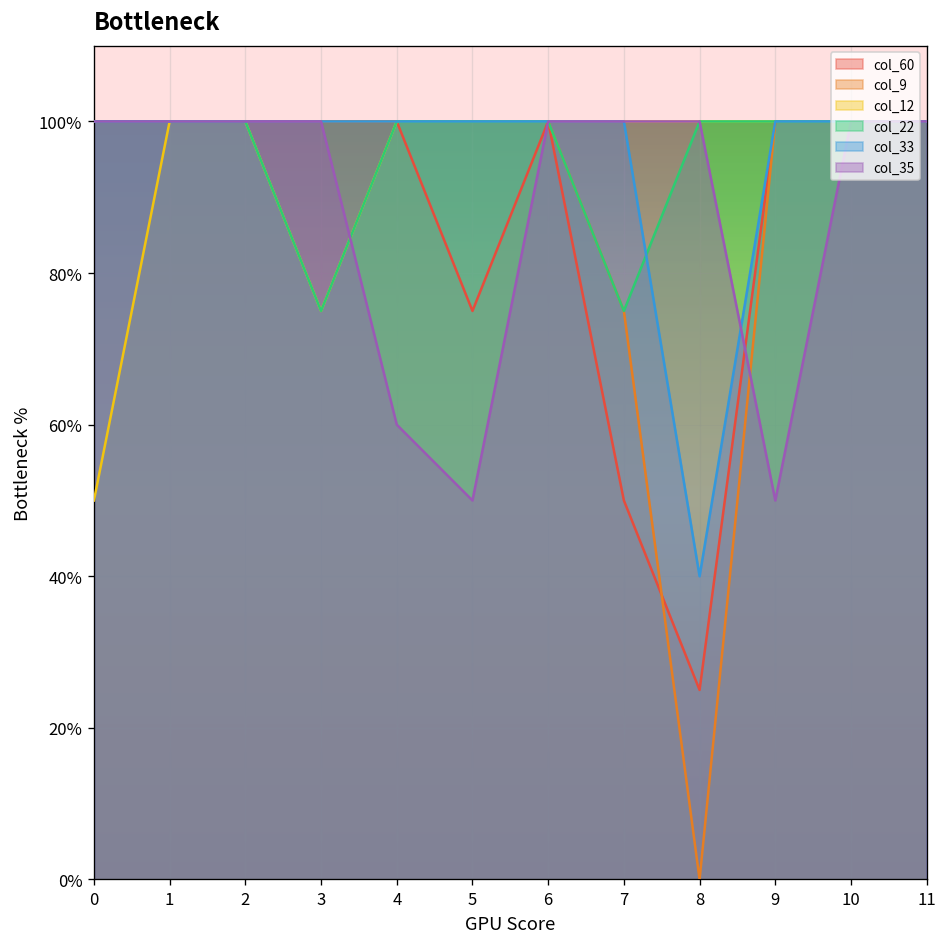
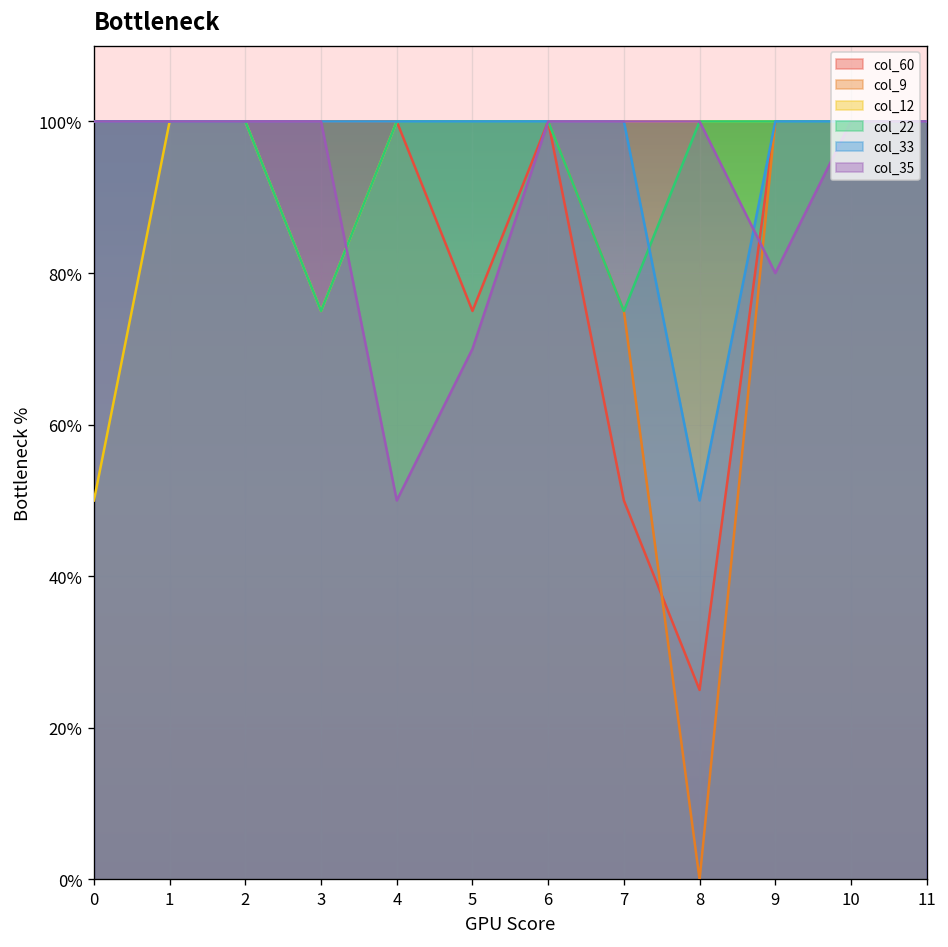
col_35, 4: 60% -> 50%
col_35, 5: 50% -> 70%
col_33, 8: 40% -> 50%
col_35, 9: 50% -> 80%
